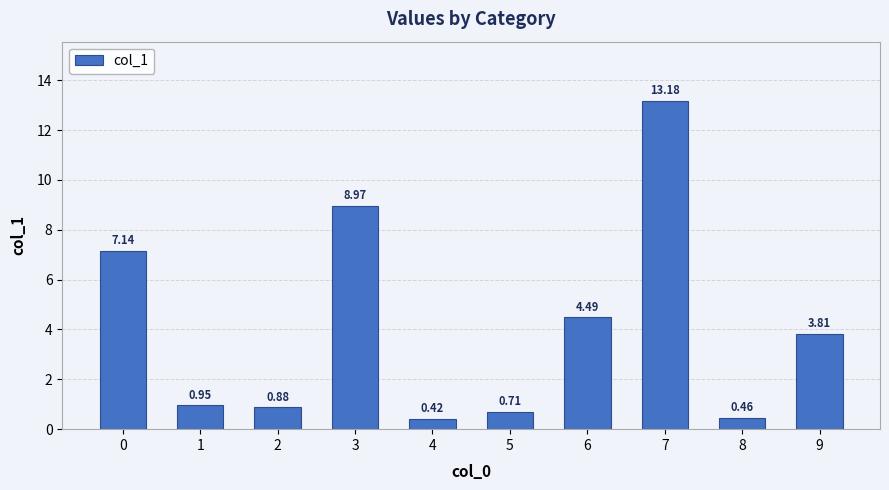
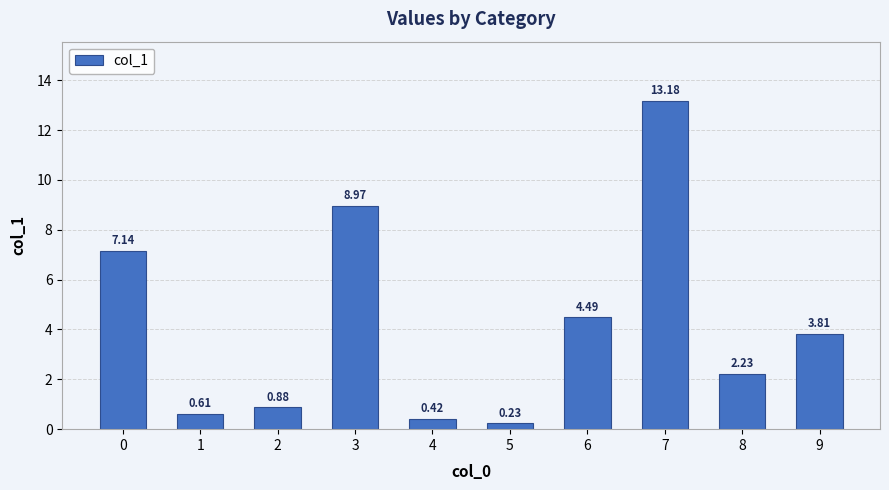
1: 0.95 -> 0.61
5: 0.71 -> 0.23
8: 0.46 -> 2.23
